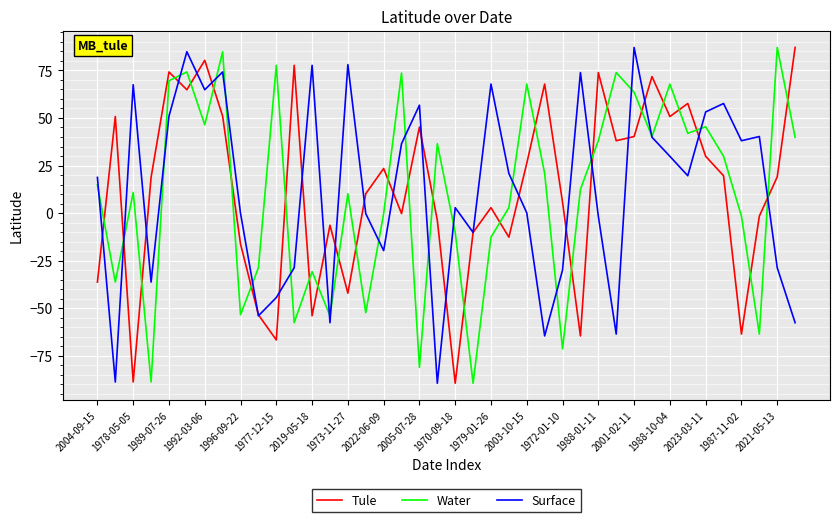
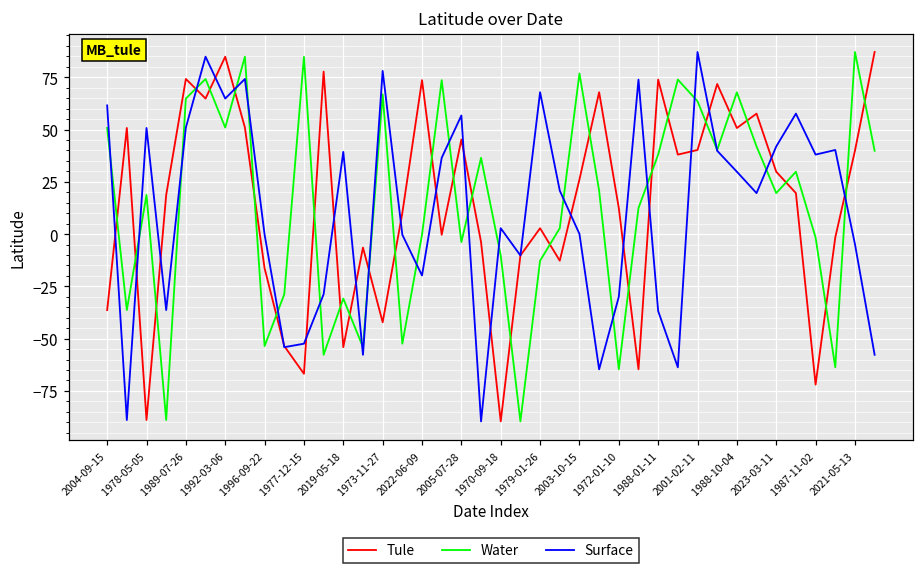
Water, 2004-09-15: 15 -> 51
Surface, 2004-09-15: 19 -> 62
Water, 1978-05-05: 11 -> 19
Surface, 1978-05-05: 67 -> 51
Water, 1989-07-26: 70 -> 65
Tule, 1992-03-06: 80 -> 85
Water, 1992-03-06: 46 -> 51
Water, 1977-12-15: 78 -> 85
Surface, 1977-12-15: -44 -> -52
Surface, 2019-05-18: 78 -> 39
Water, 1973-11-27: 10 -> 67
Tule, 2022-06-09: 23 -> 74
Water, 2005-07-28: -81 -> -4
Water, 2003-10-15: 68 -> 77
Tule, 1972-01-10: 6 -> 12
Water, 1972-01-10: -71 -> -65
Surface, 1988-01-11: -2 -> -37
Water, 2023-03-11: 45 -> 20
Surface, 2023-03-11: 53 -> 42
Tule, 1987-11-02: -64 -> -72
Tule, 2021-05-13: 19 -> 40
Surface, 2021-05-13: -29 -> -5
